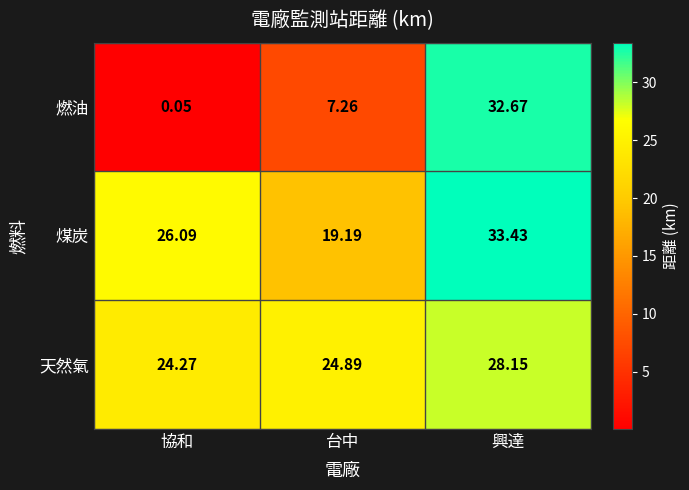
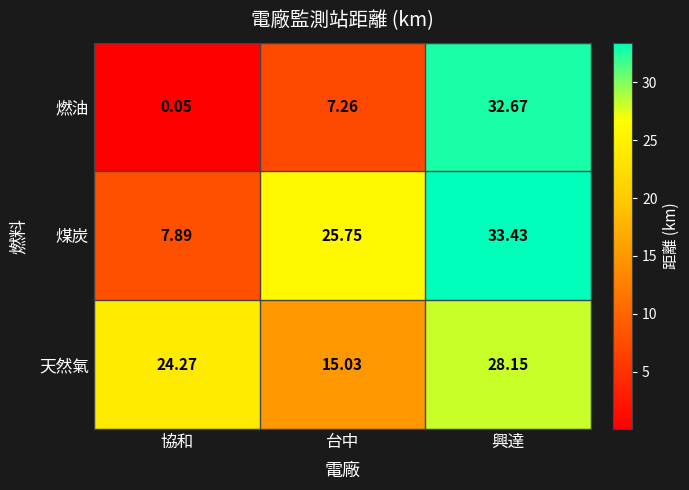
煤炭, 協和: 26.09 -> 7.89
煤炭, 台中: 19.19 -> 25.75
天然氣, 台中: 24.89 -> 15.03
